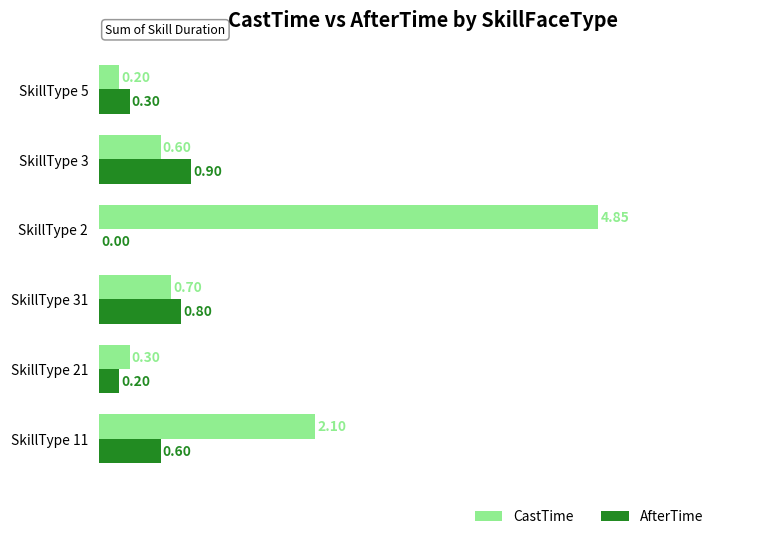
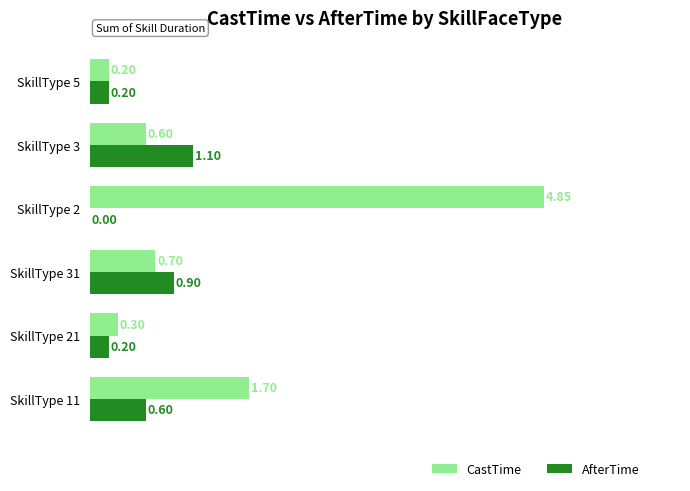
AfterTime, SkillType 5: 0.30 -> 0.20
AfterTime, SkillType 3: 0.90 -> 1.10
AfterTime, SkillType 31: 0.80 -> 0.90
CastTime, SkillType 11: 2.10 -> 1.70
